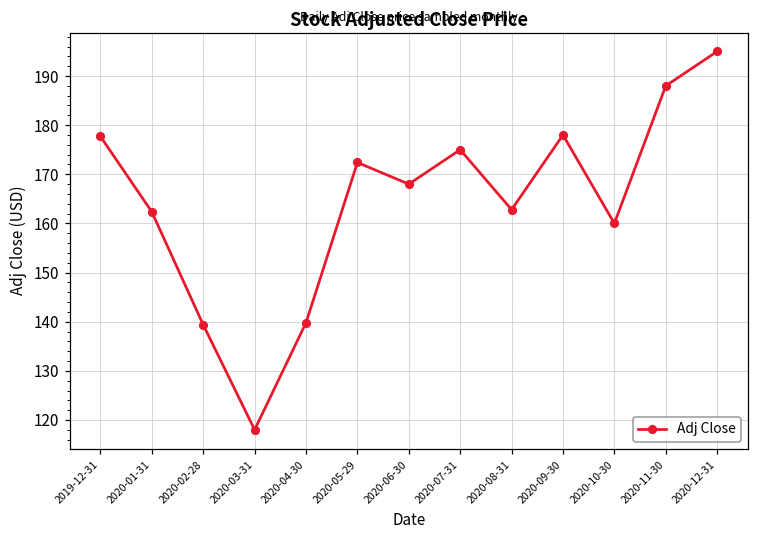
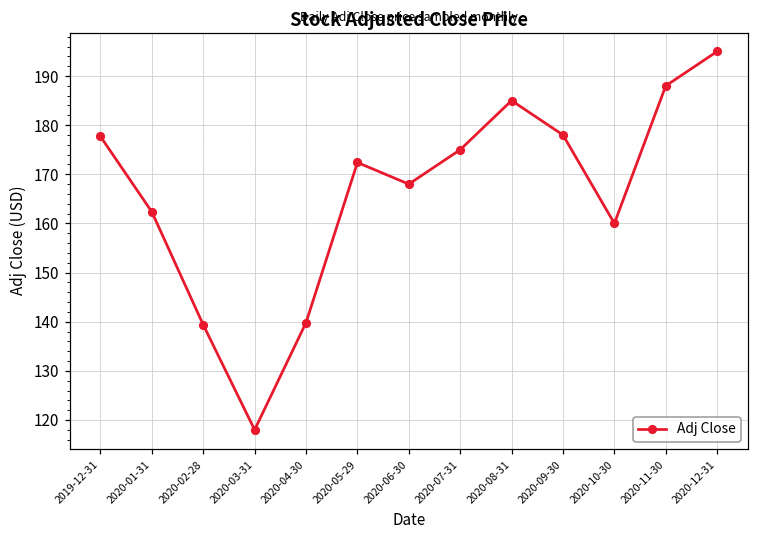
2020-08-31: 163 -> 185
